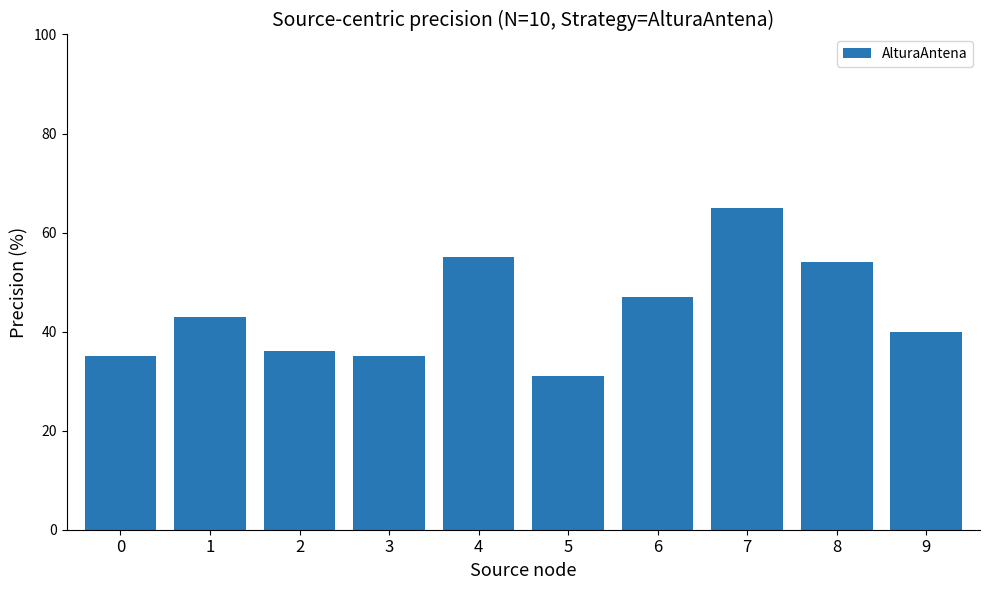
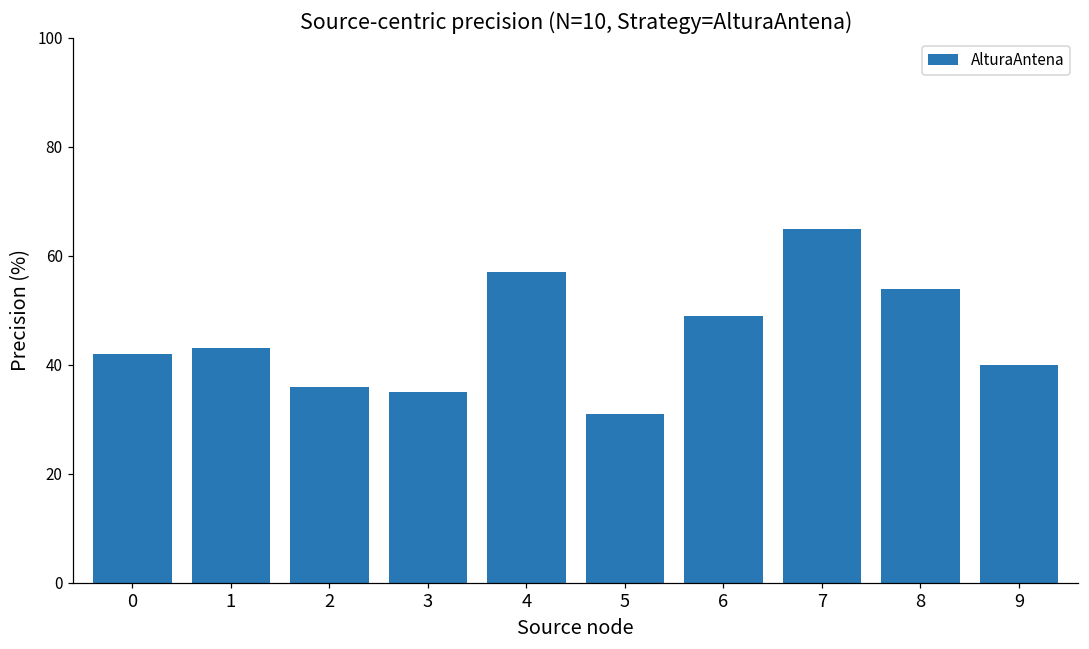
0: 35 -> 42
4: 55 -> 57
6: 47 -> 49
